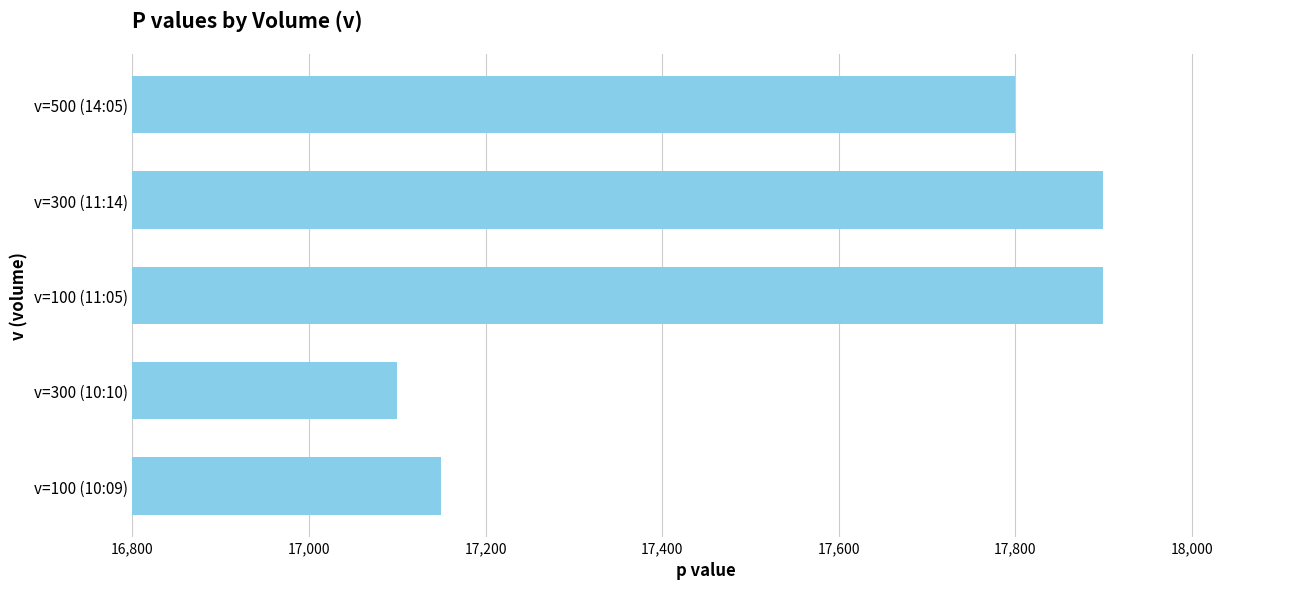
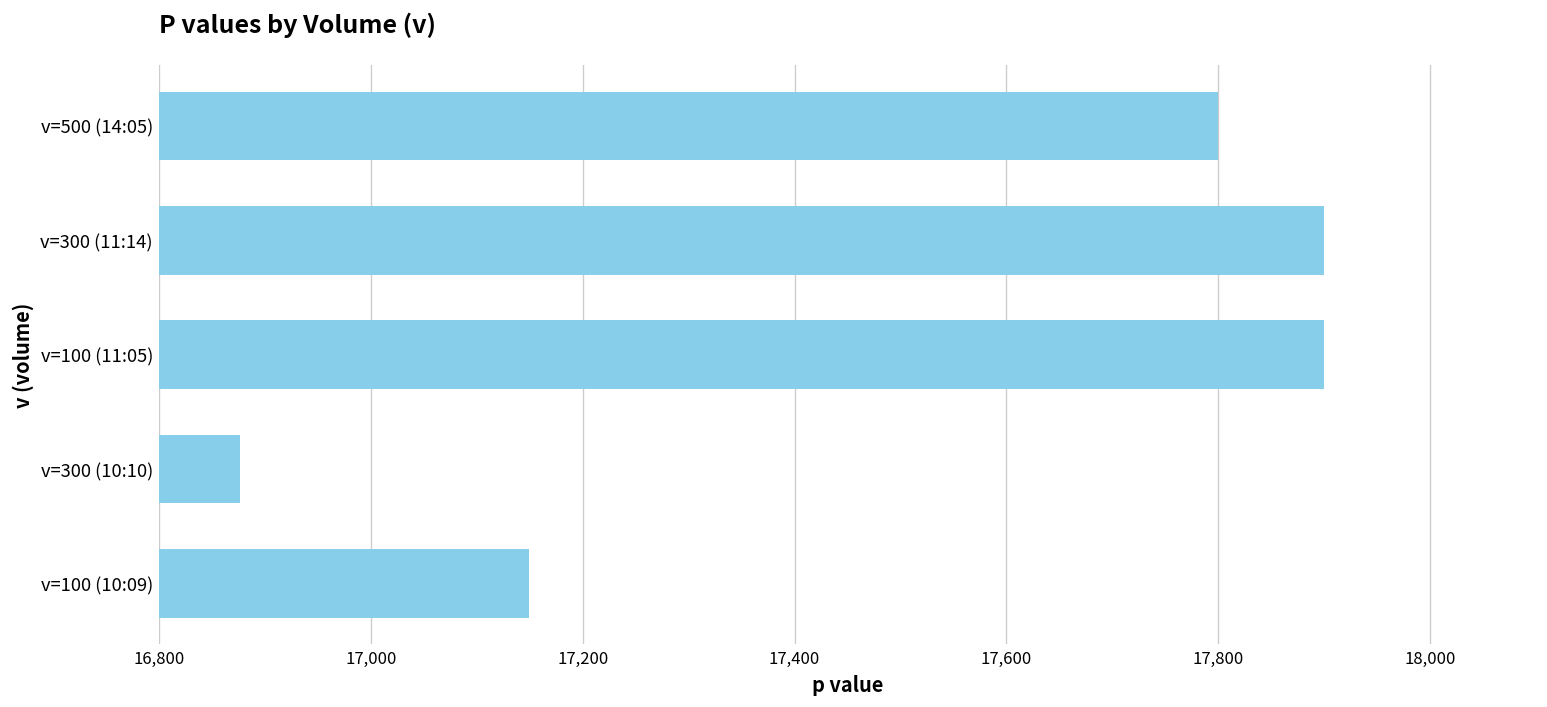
v=300 (10:10): 17,100 -> 16,880
